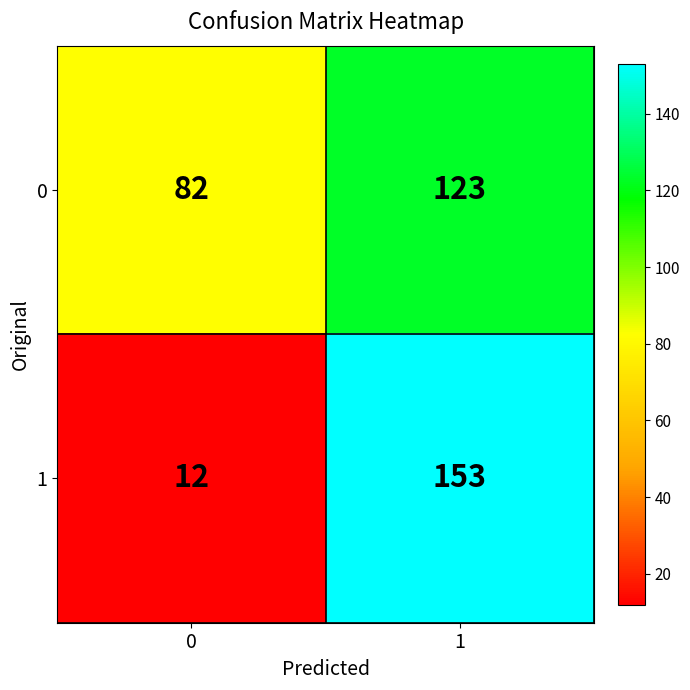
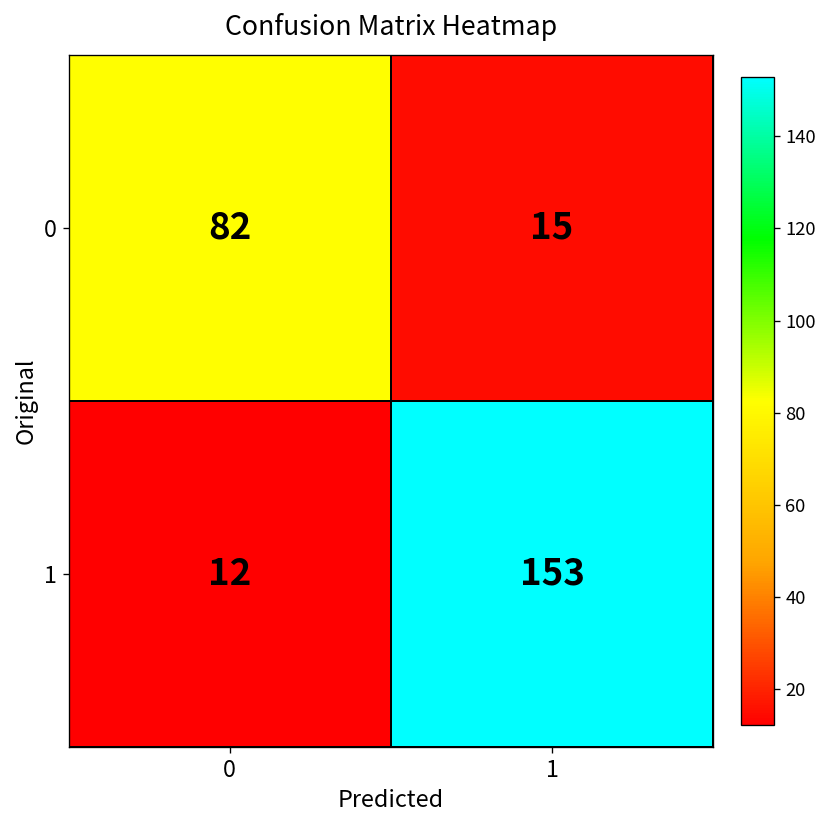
0, 1: 123 -> 15
